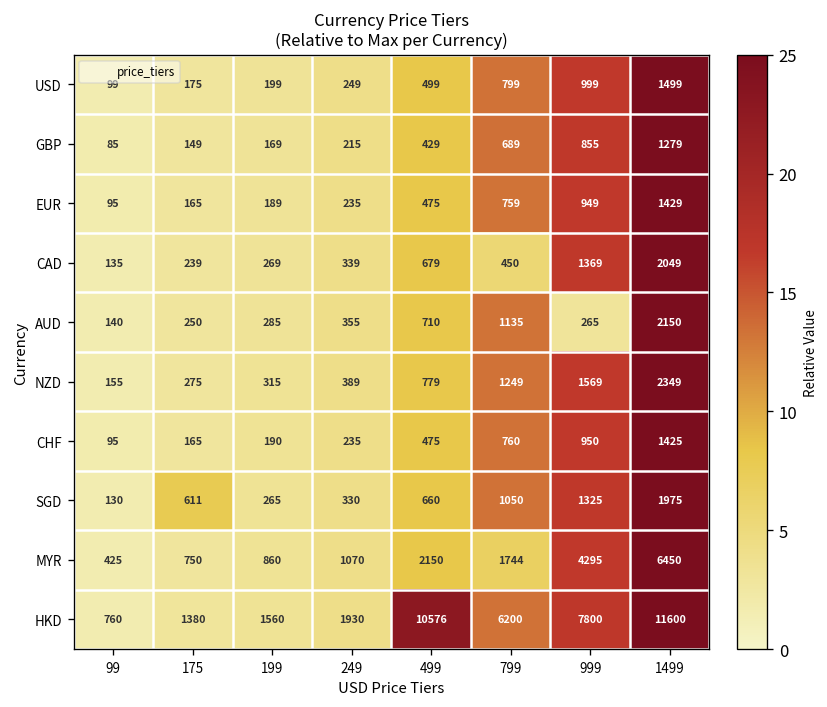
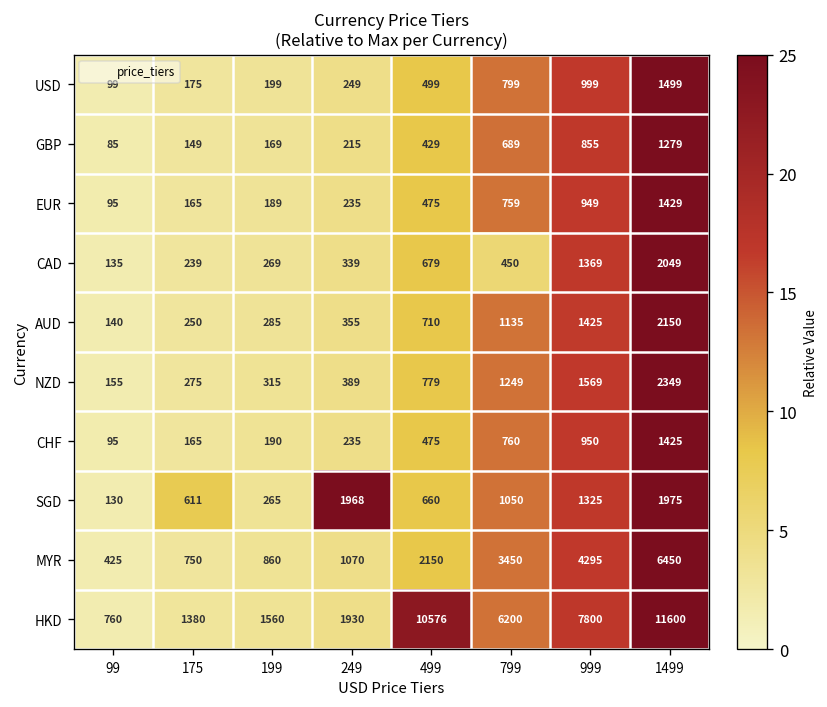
AUD, 999: 265 -> 1425
SGD, 249: 330 -> 1968
MYR, 799: 1744 -> 3450
